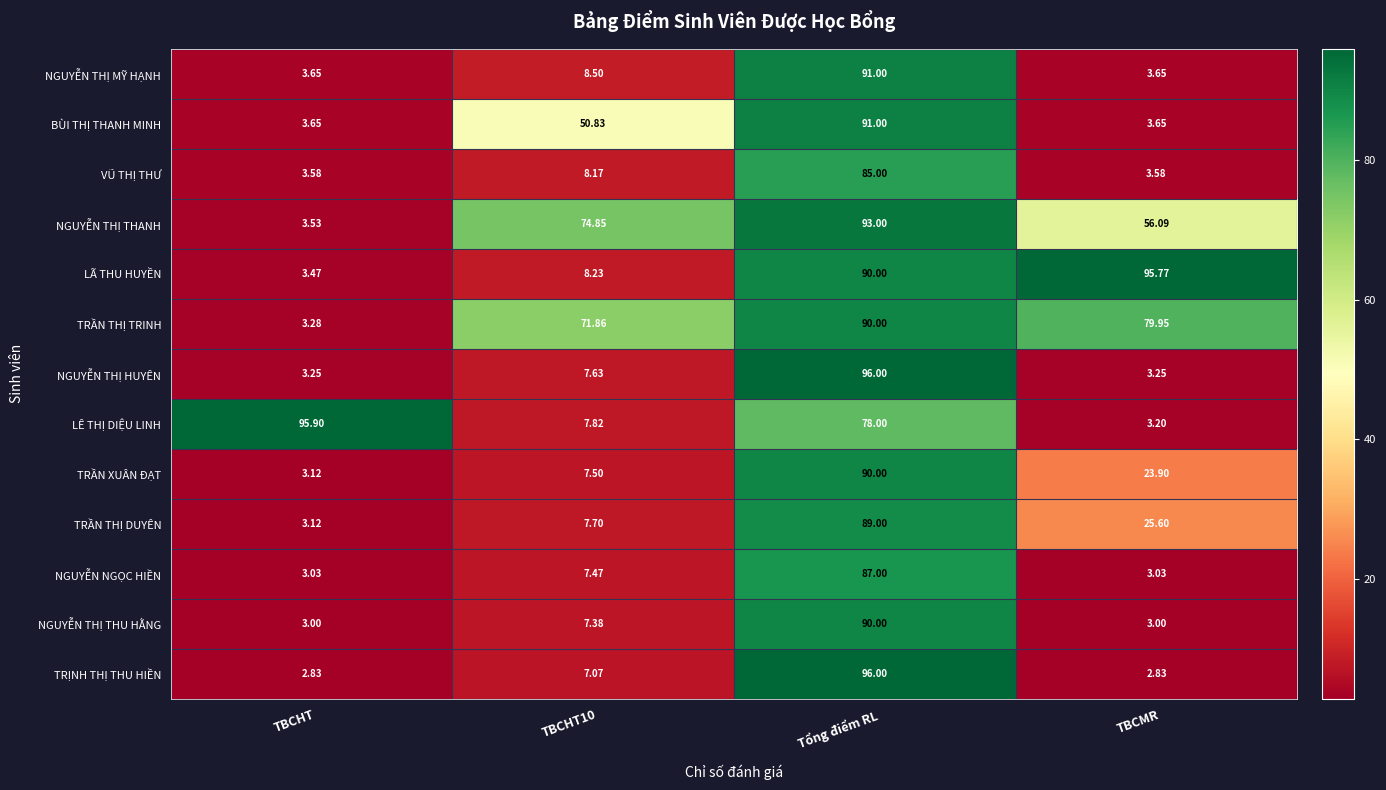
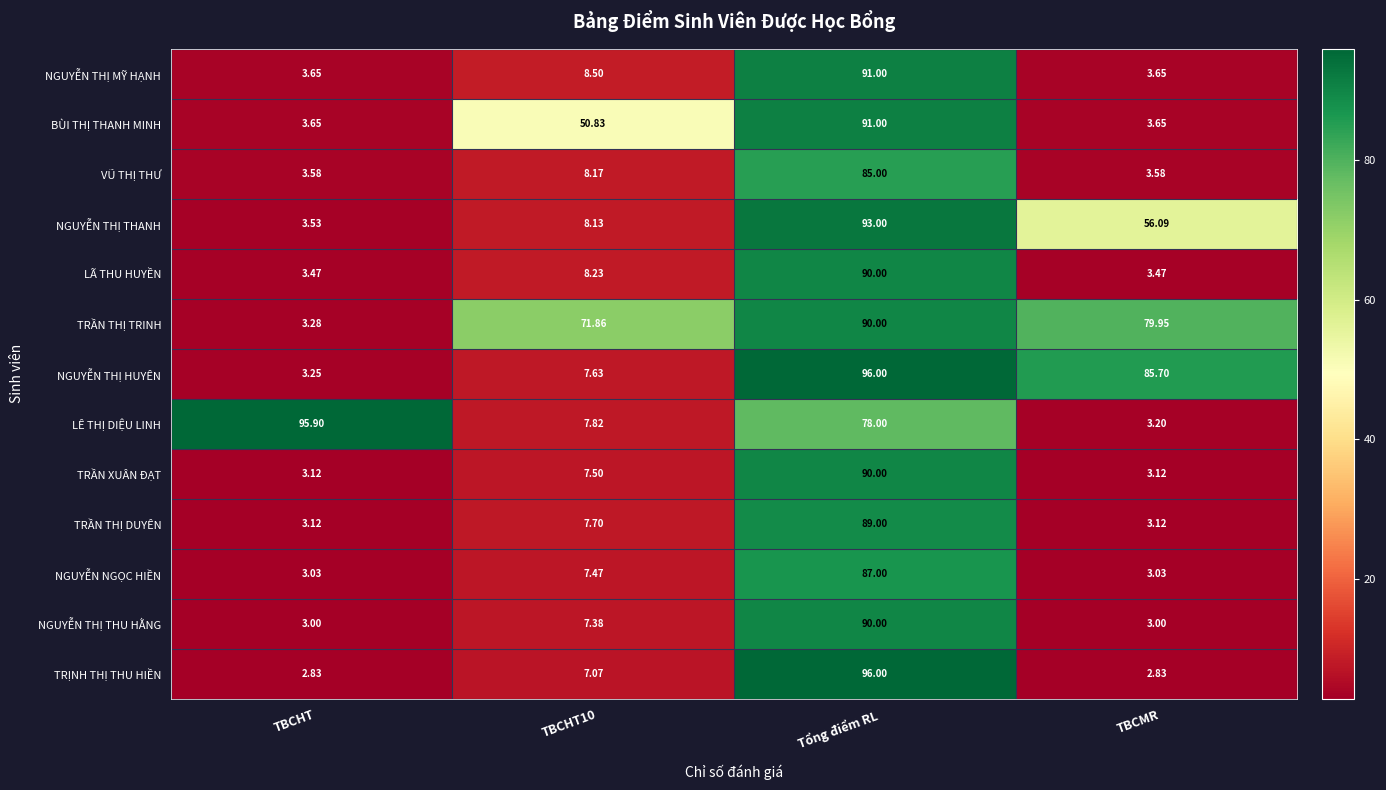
NGUYỄN THỊ THANH, TBCHT10: 74.85 -> 8.13
LÃ THU HUYỀN, TBCMR: 95.77 -> 3.47
NGUYỄN THỊ HUYÊN, TBCMR: 3.25 -> 85.70
TRẦN XUÂN ĐẠT, TBCMR: 23.90 -> 3.12
TRẦN THỊ DUYÊN, TBCMR: 25.60 -> 3.12
